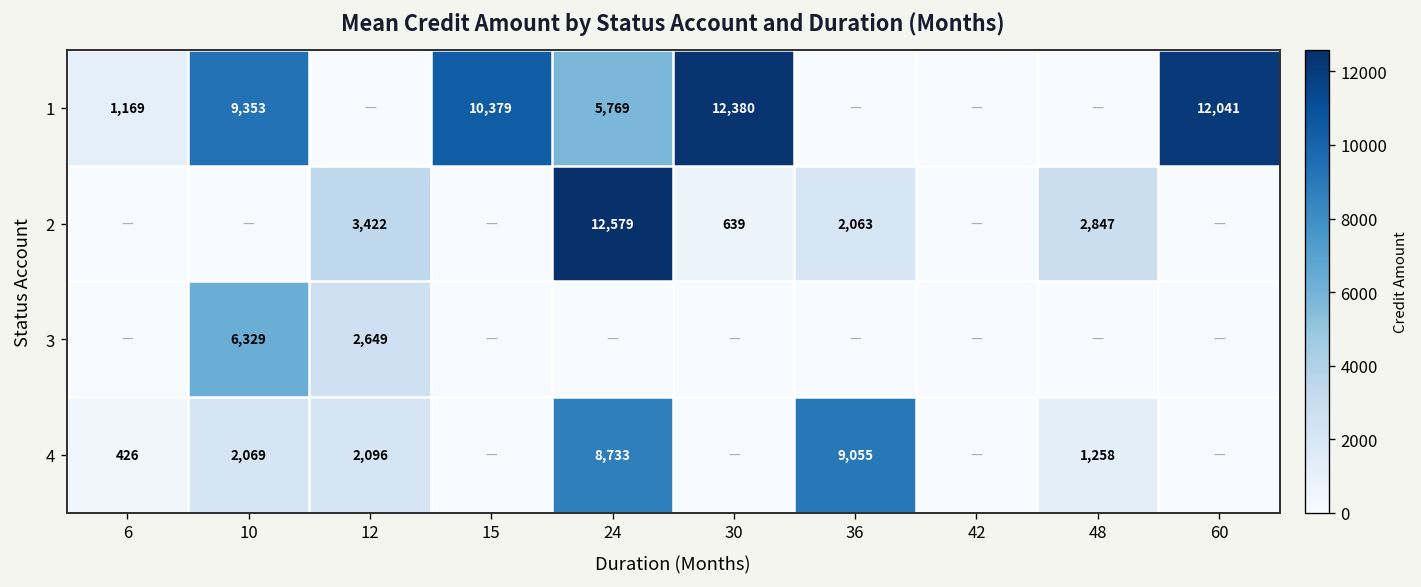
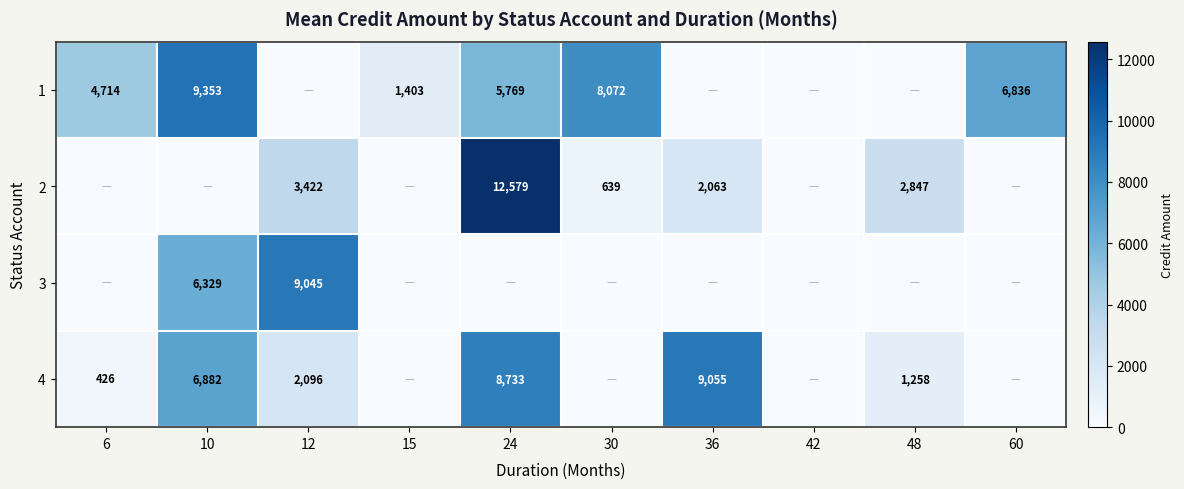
1, 6: 1,169 -> 4,714
1, 15: 10,379 -> 1,403
1, 30: 12,380 -> 8,072
1, 60: 12,041 -> 6,836
3, 12: 2,649 -> 9,045
4, 10: 2,069 -> 6,882
